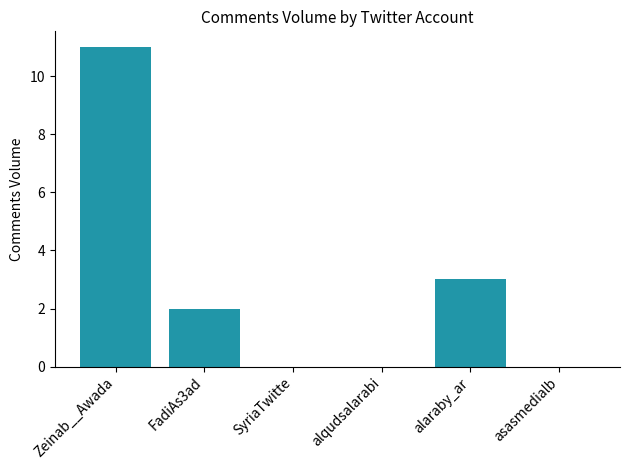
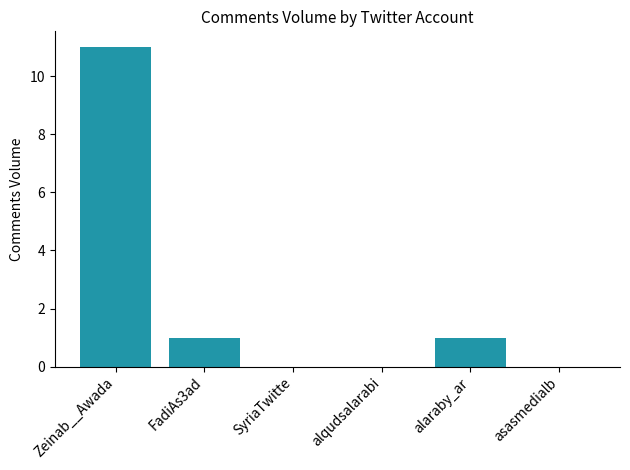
FadiAs3ad: 2 -> 1
alaraby_ar: 3 -> 1
